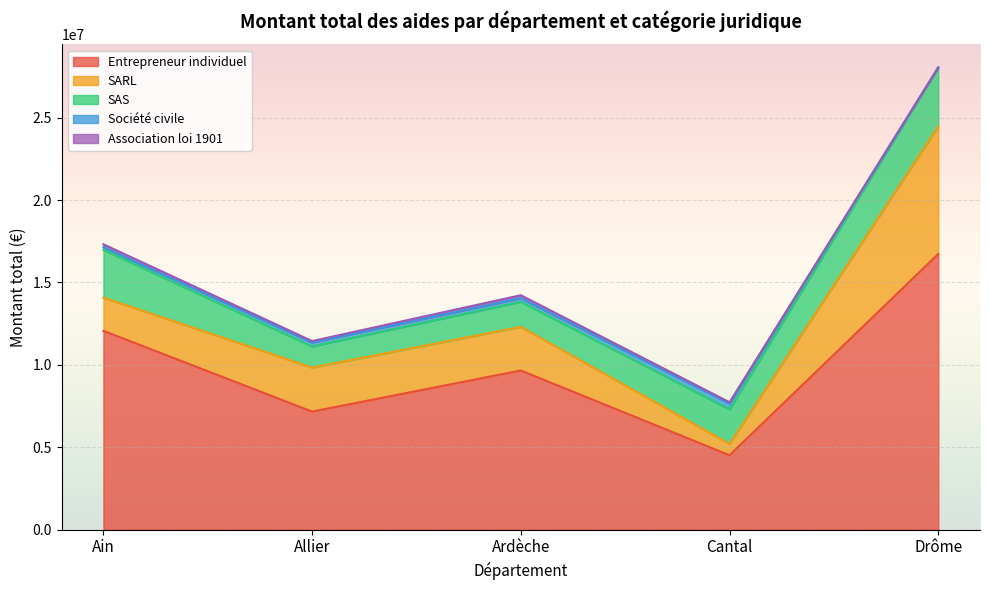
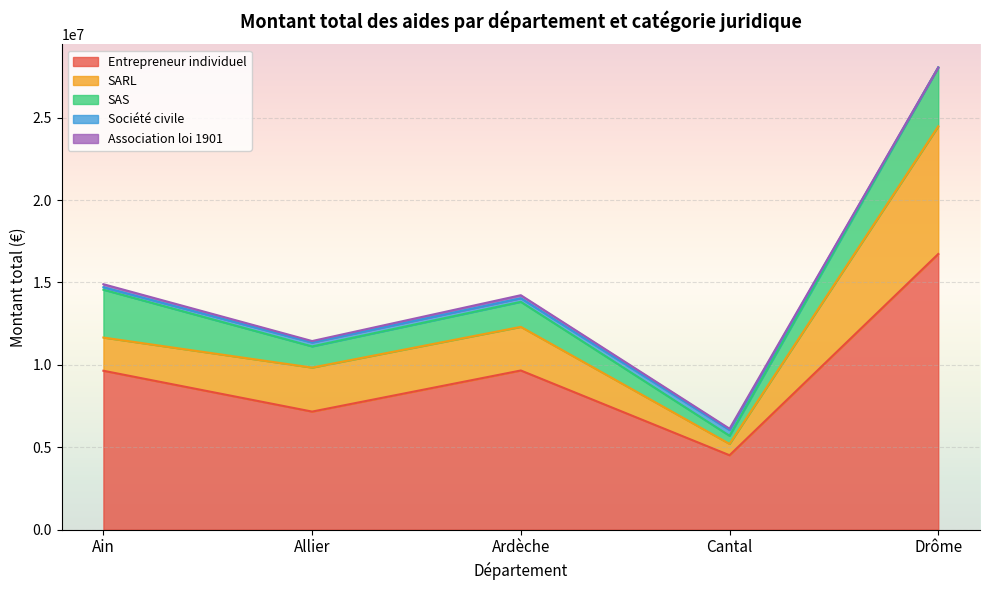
Entrepreneur individuel, Ain: 12100000 -> 9600000
SAS, Cantal: 2100000 -> 500000
